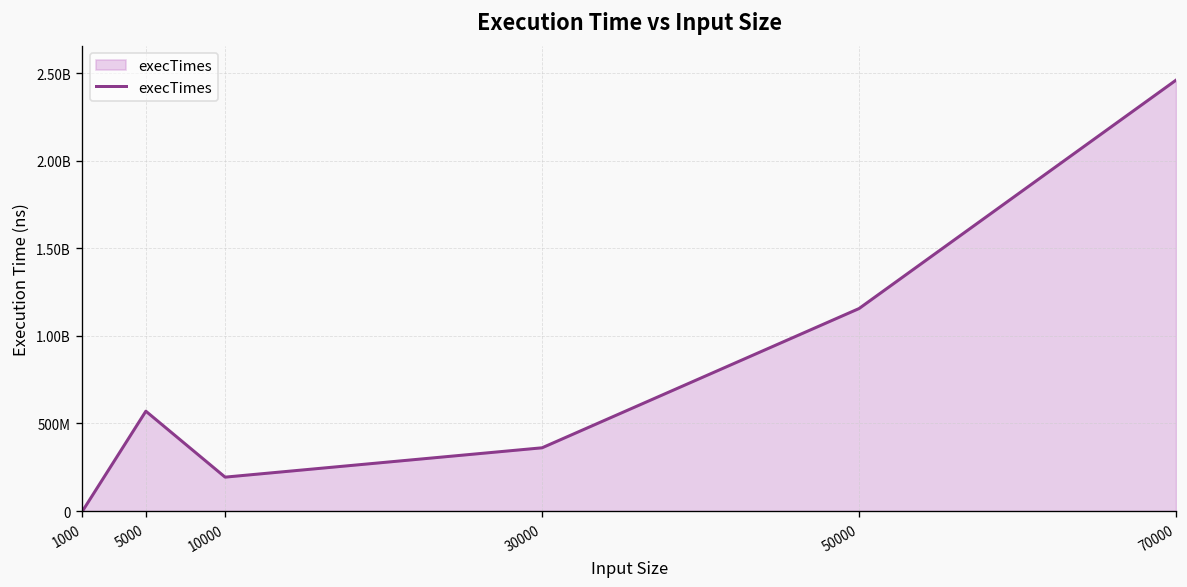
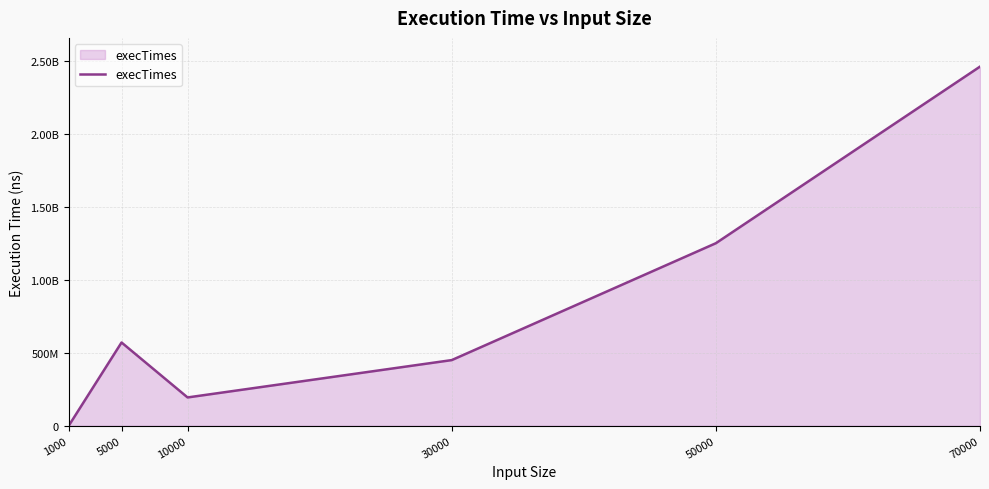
30000: 360000000 -> 450000000
50000: 1160000000 -> 1250000000
